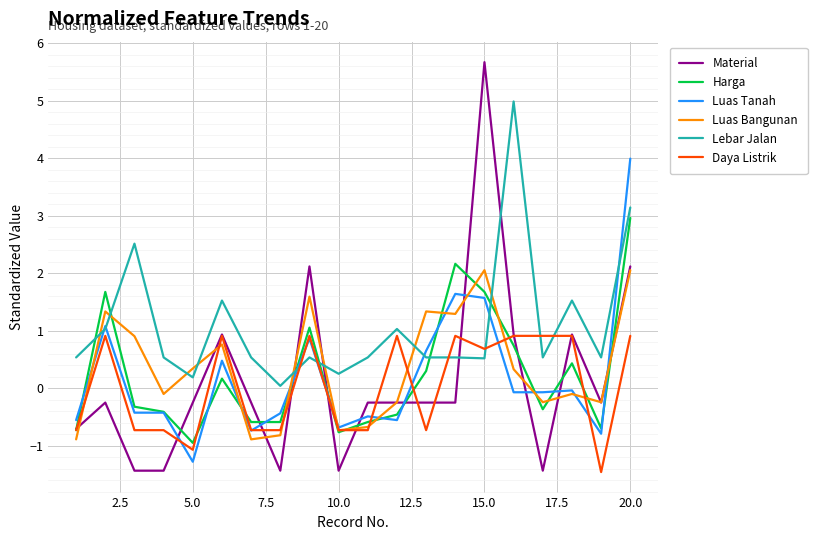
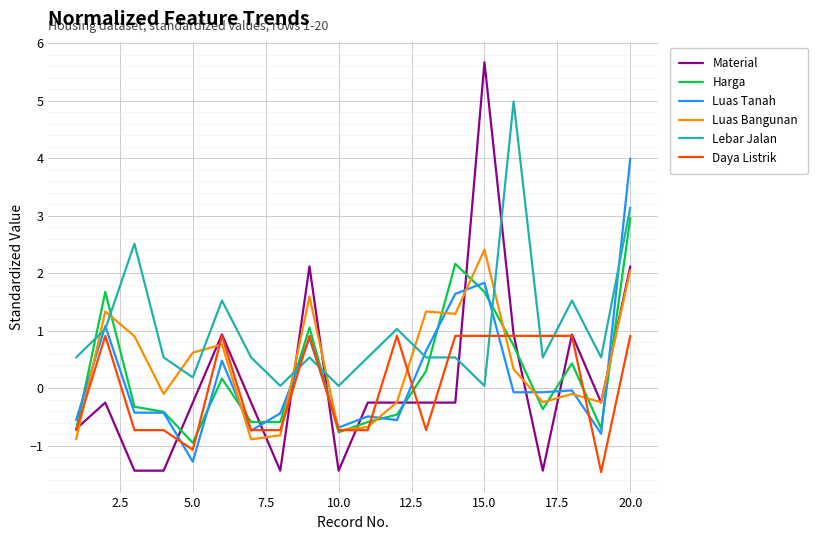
Luas Bangunan, 5.0: 0.3 -> 0.6
Lebar Jalan, 10.0: 0.3 -> 0.0
Luas Tanah, 15.0: 1.6 -> 1.8
Luas Bangunan, 15.0: 2.1 -> 2.4
Lebar Jalan, 15.0: 0.5 -> 0.0
Daya Listrik, 15.0: 0.7 -> 0.9
